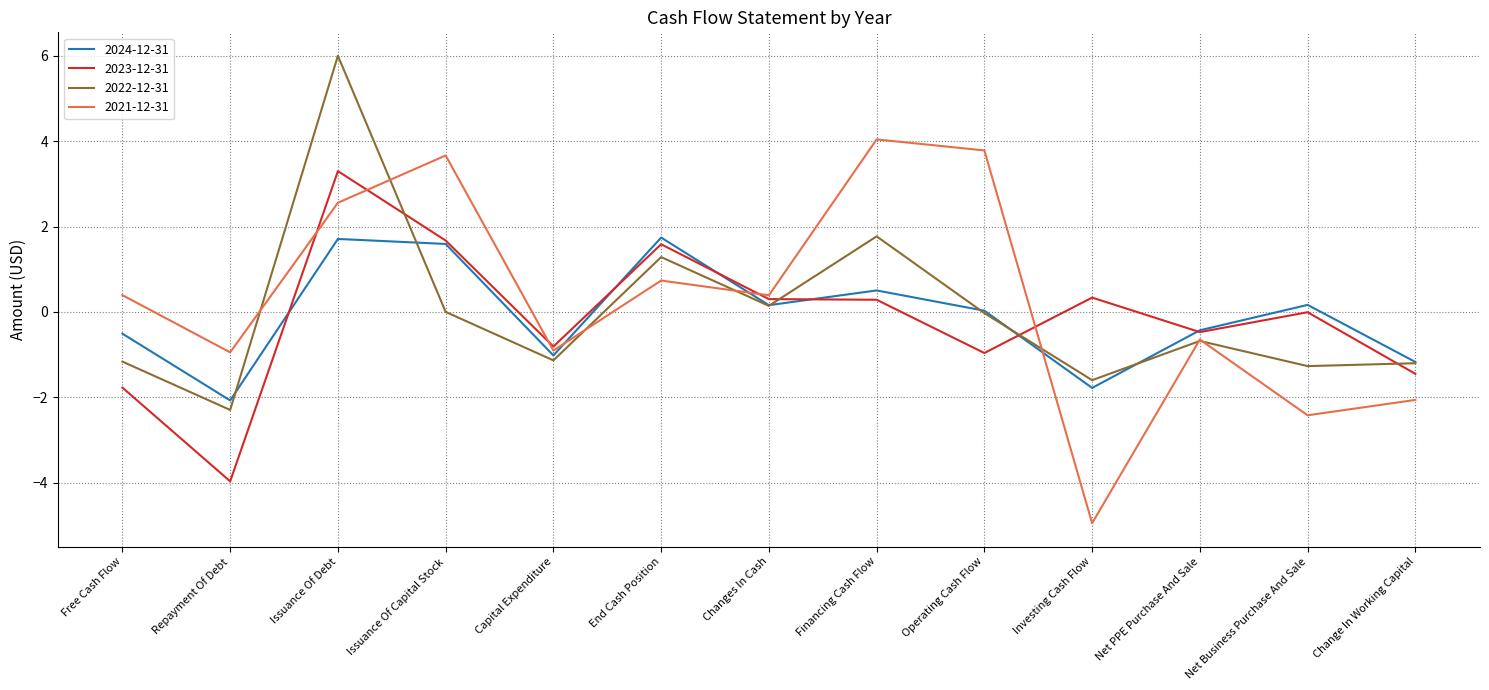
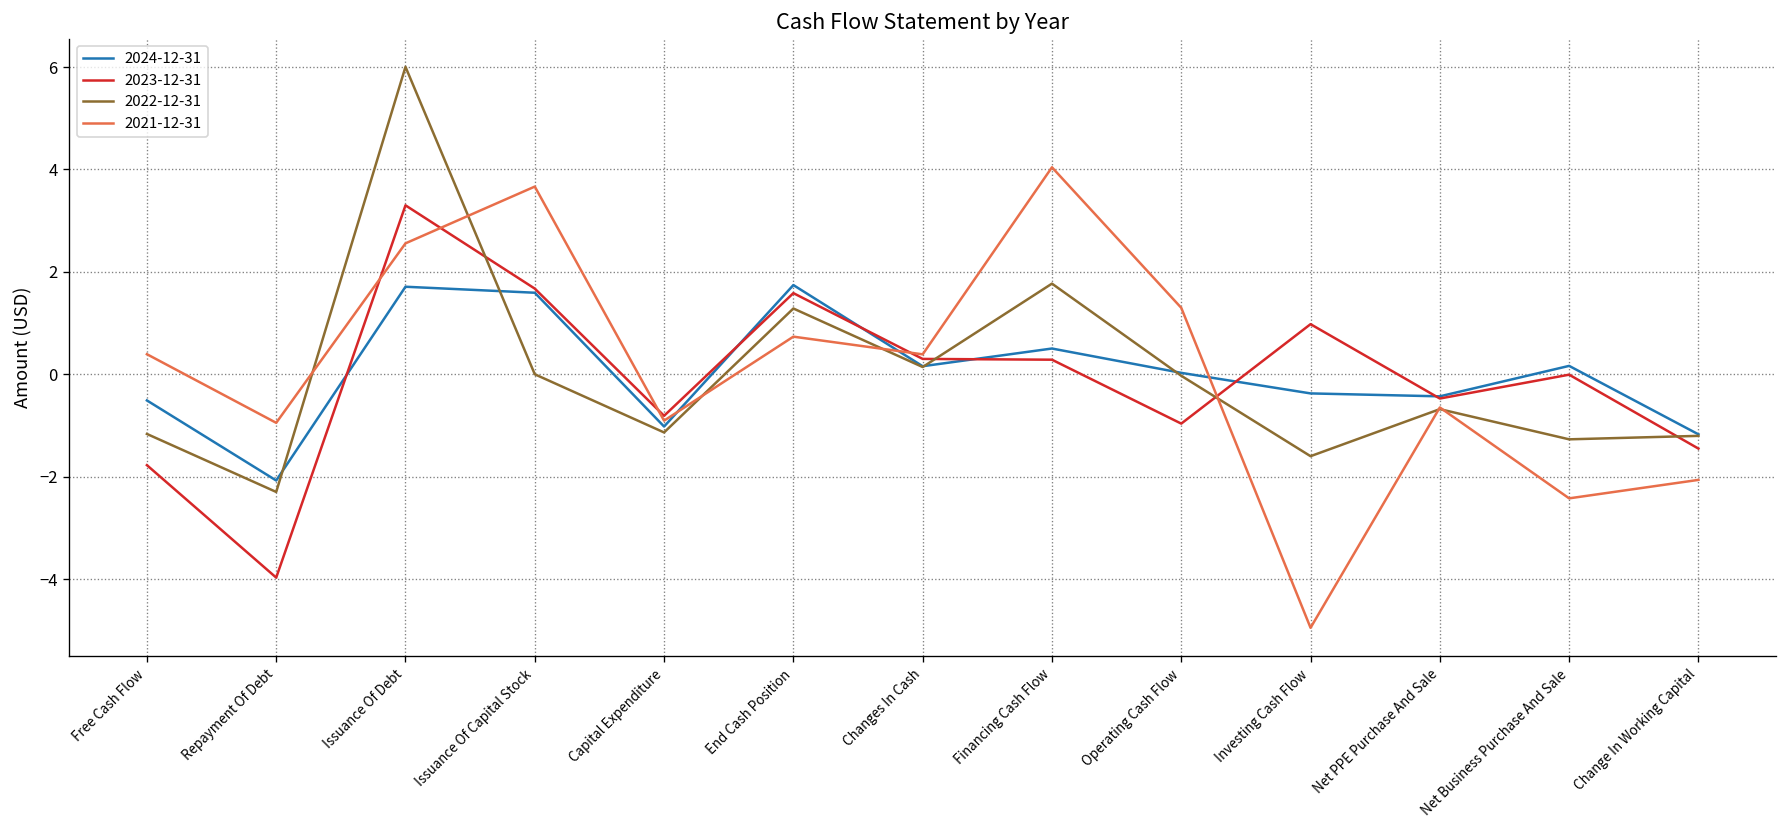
2021-12-31, Operating Cash Flow: 3.8 -> 1.3
2024-12-31, Investing Cash Flow: -1.8 -> -0.4
2023-12-31, Investing Cash Flow: 0.3 -> 1.0
